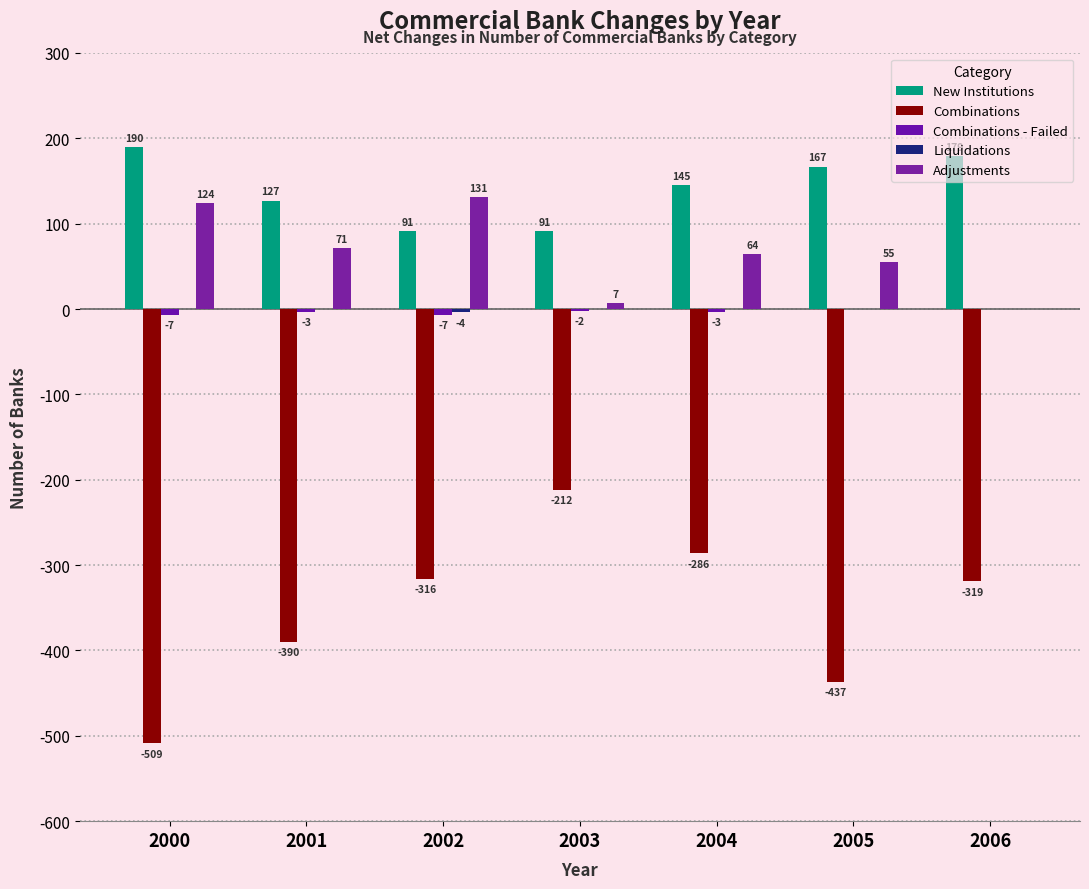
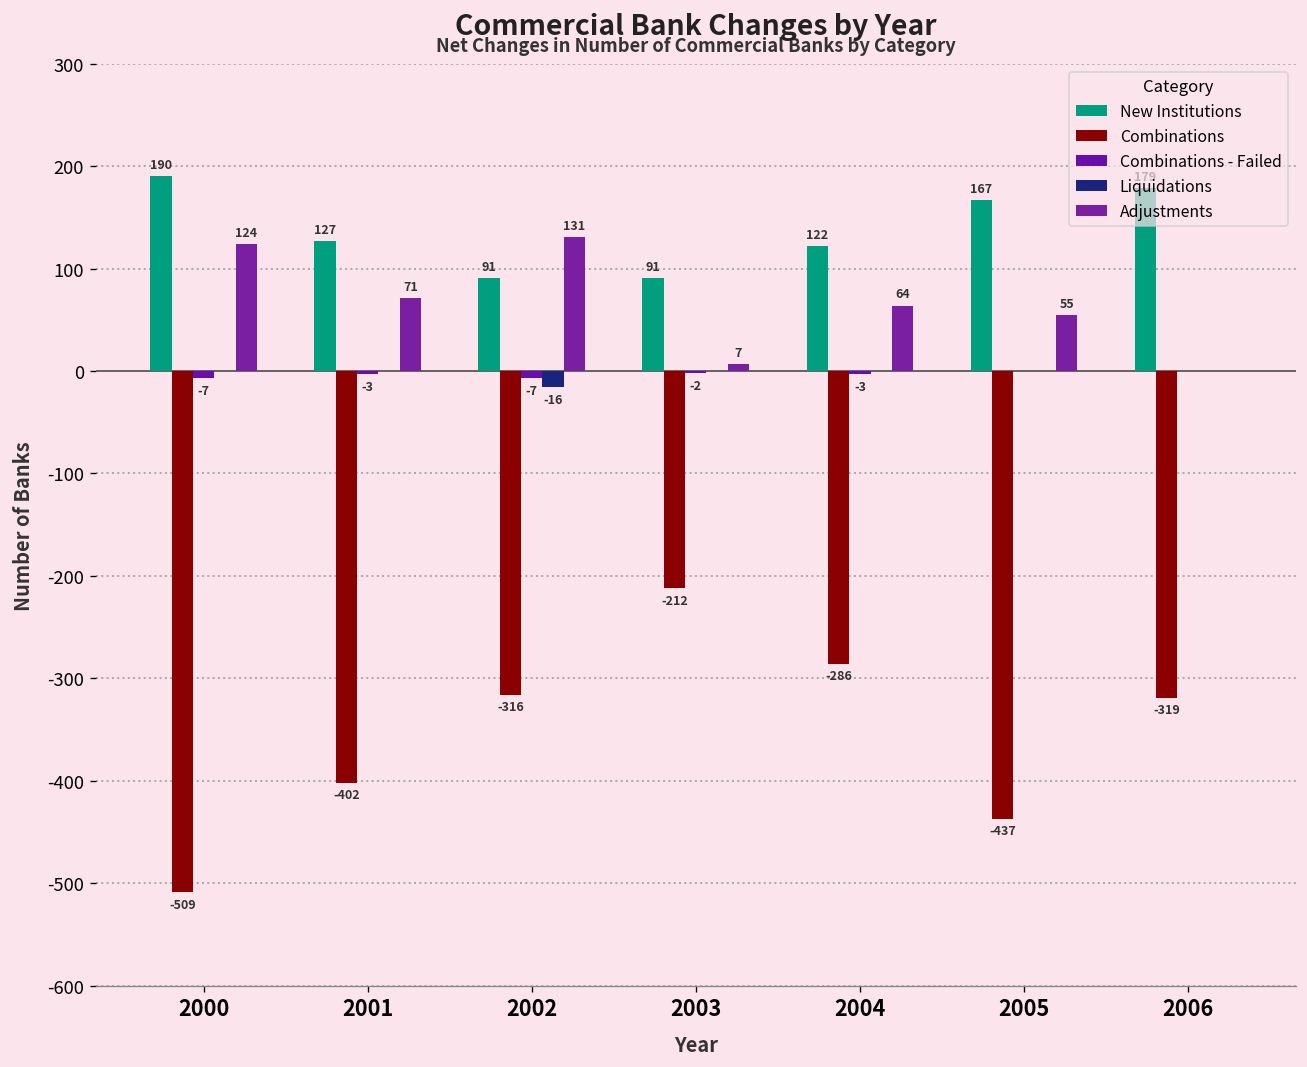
Combinations, 2001: -390 -> -402
Liquidations, 2002: -4 -> -16
New Institutions, 2004: 145 -> 122
